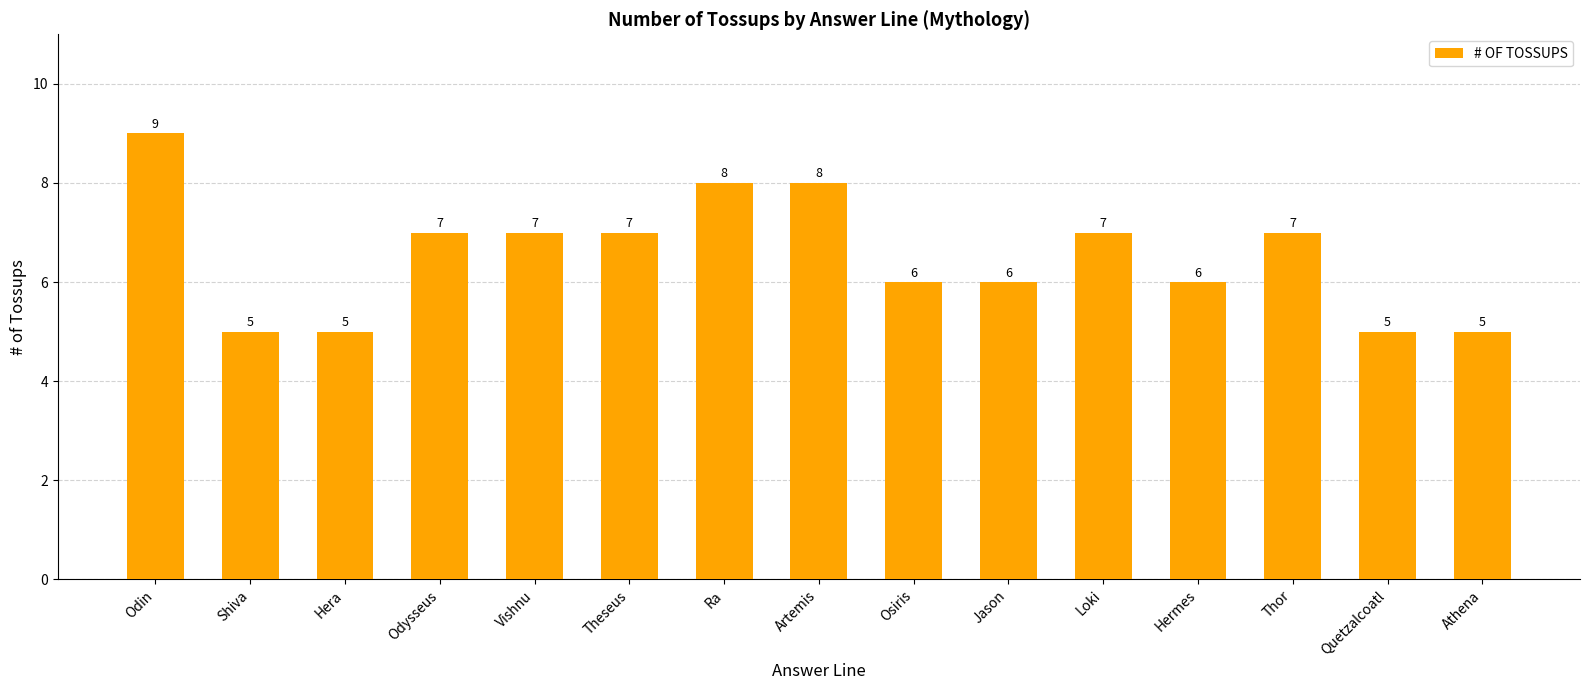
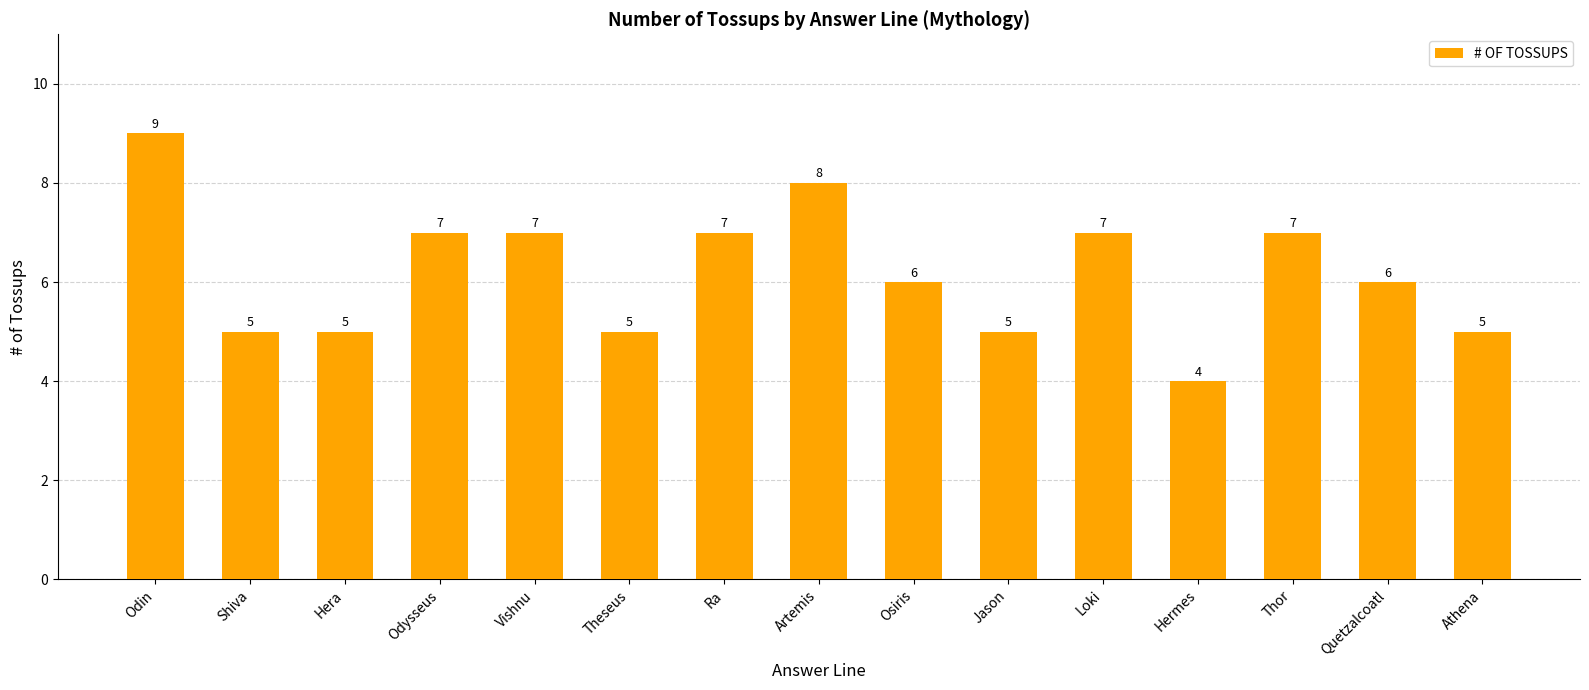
Theseus: 7 -> 5
Ra: 8 -> 7
Jason: 6 -> 5
Hermes: 6 -> 4
Quetzalcoatl: 5 -> 6
